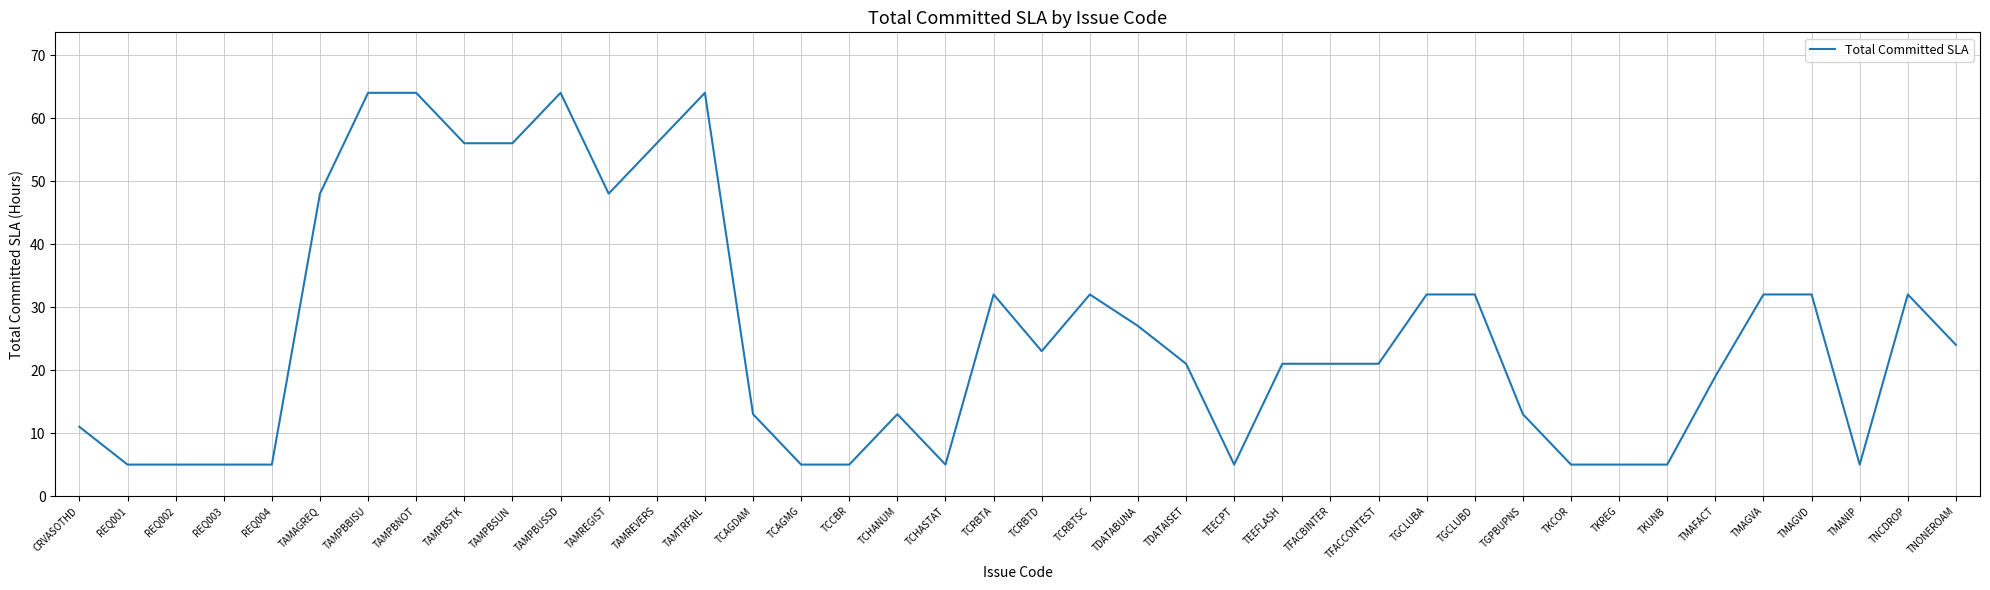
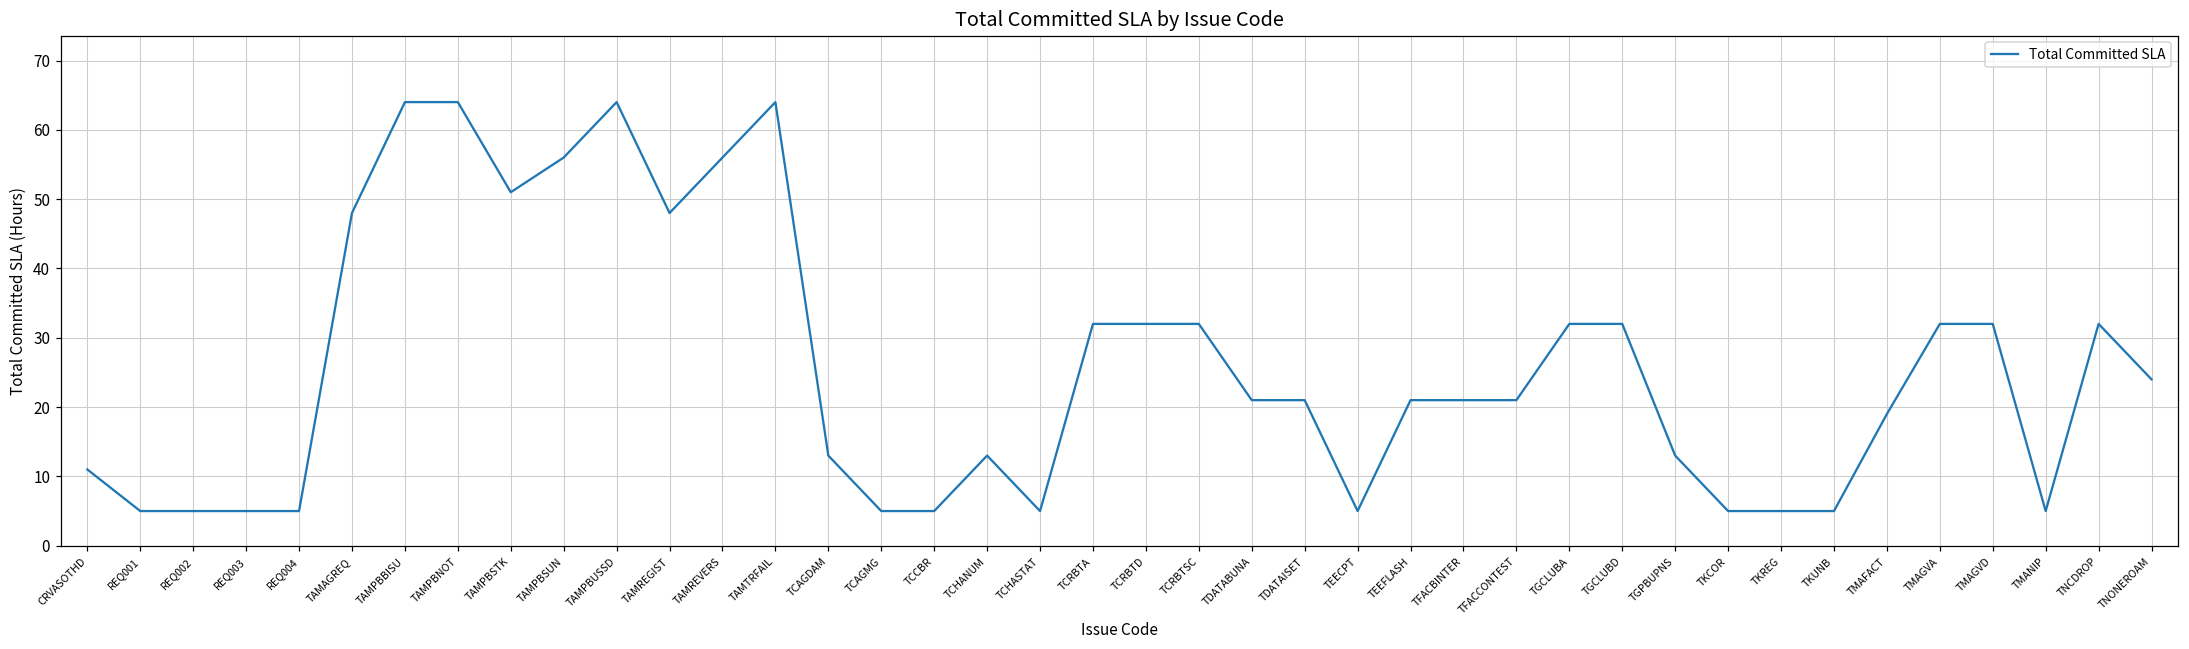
TAMPBSTK: 56 -> 51
TCRBTD: 23 -> 32
TDATABUNA: 27 -> 21
